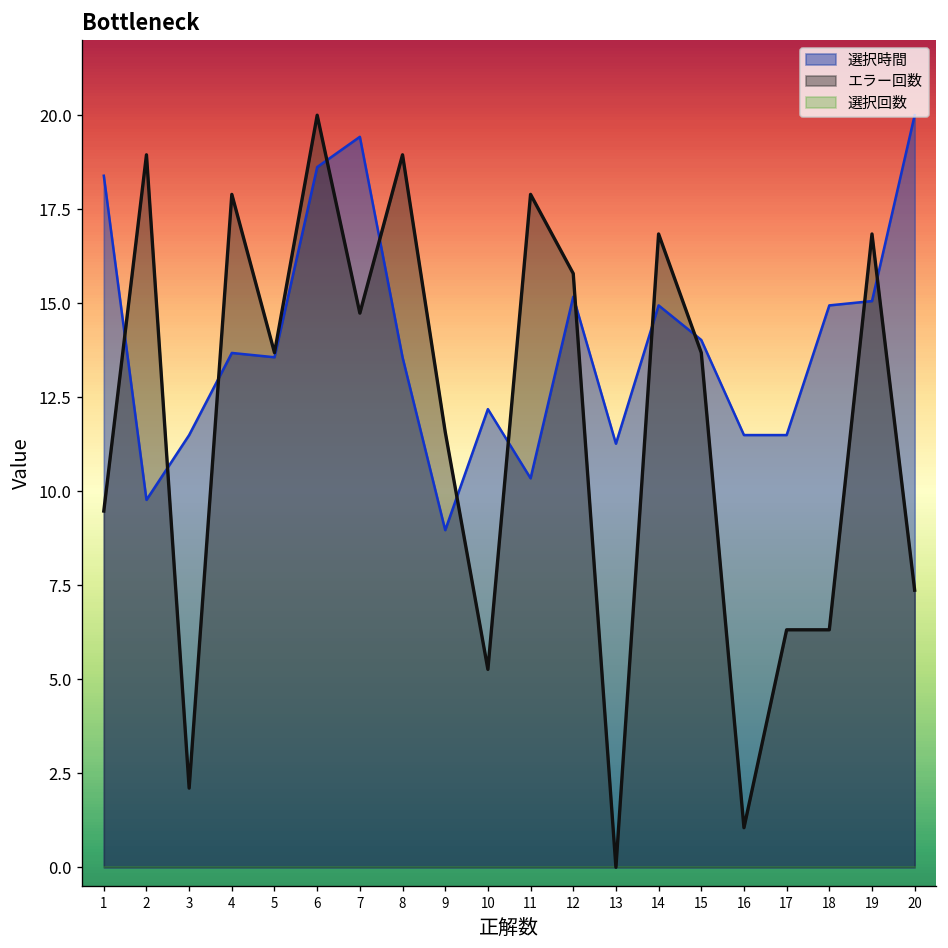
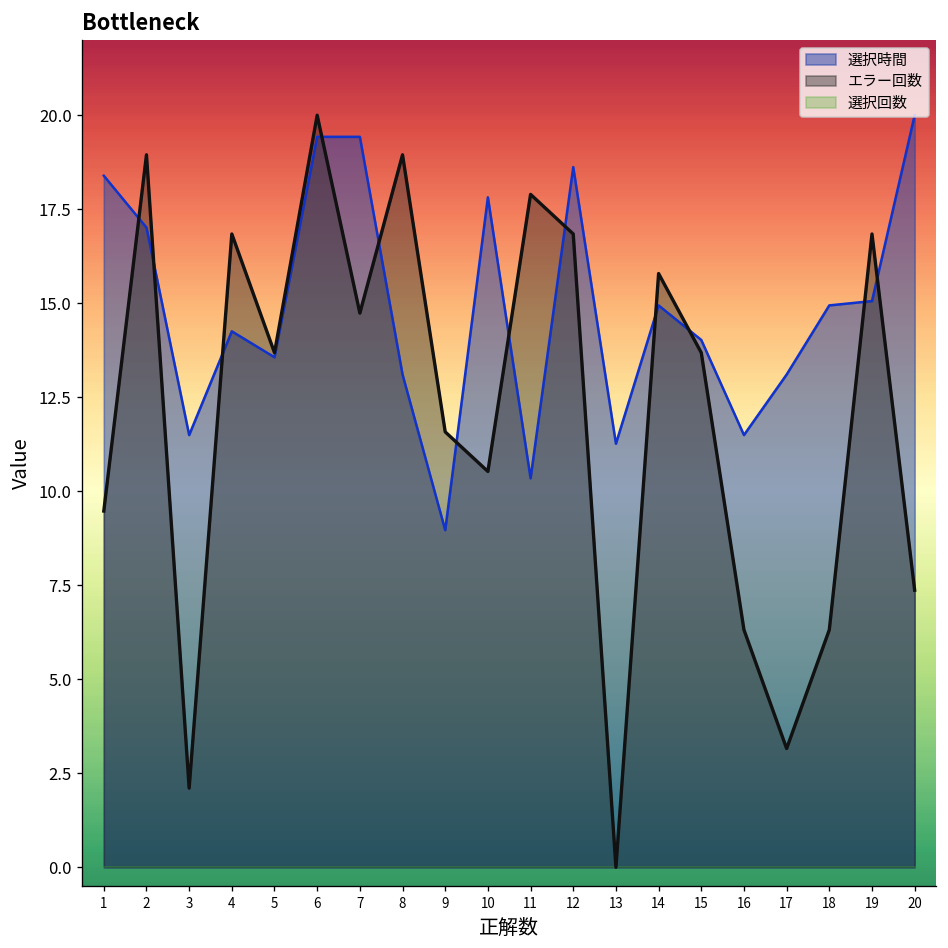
選択時間, 2: 9.8 -> 17.0
選択時間, 4: 13.7 -> 14.3
エラー回数, 4: 17.9 -> 16.8
選択時間, 6: 18.6 -> 19.4
選択時間, 8: 13.6 -> 13.1
選択時間, 10: 12.2 -> 17.8
エラー回数, 10: 5.3 -> 10.5
選択時間, 12: 15.2 -> 18.6
エラー回数, 12: 15.8 -> 16.8
エラー回数, 14: 16.8 -> 15.8
エラー回数, 16: 1.1 -> 6.3
選択時間, 17: 11.5 -> 13.1
エラー回数, 17: 6.3 -> 3.2
